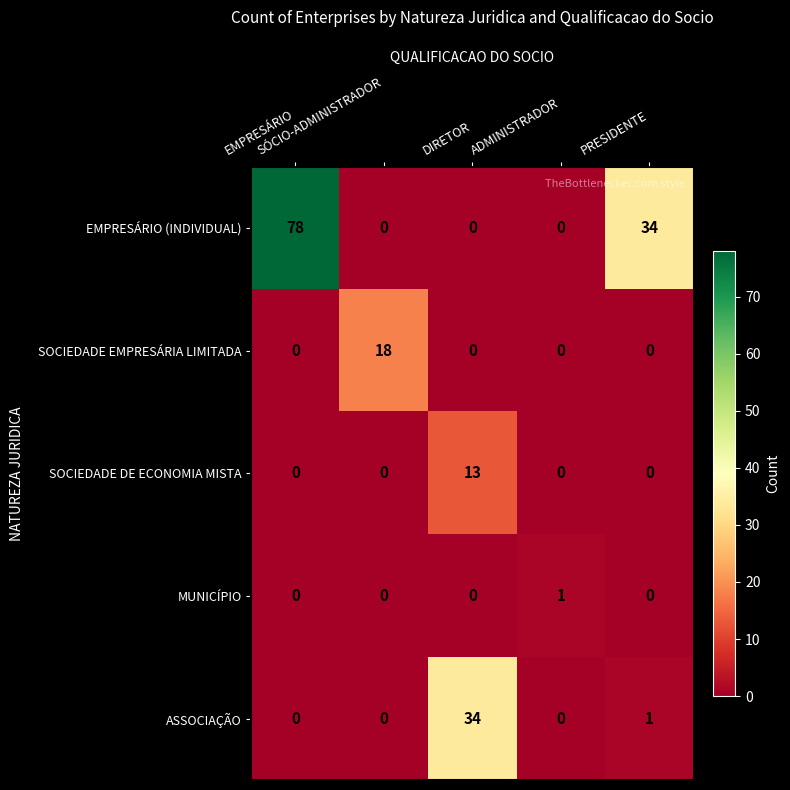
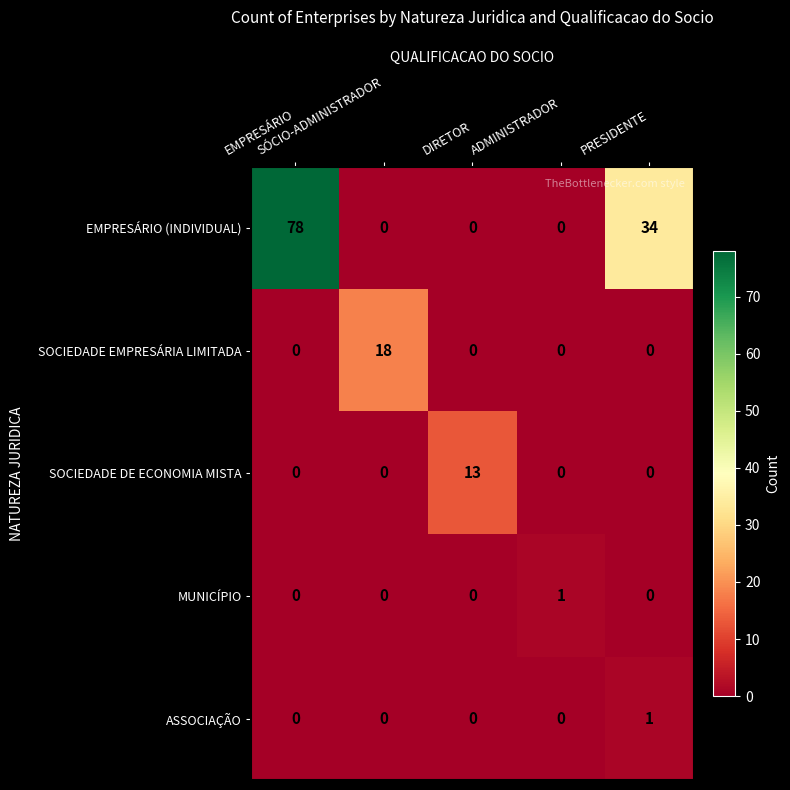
ASSOCIAÇÃO, DIRETOR: 34 -> 0
